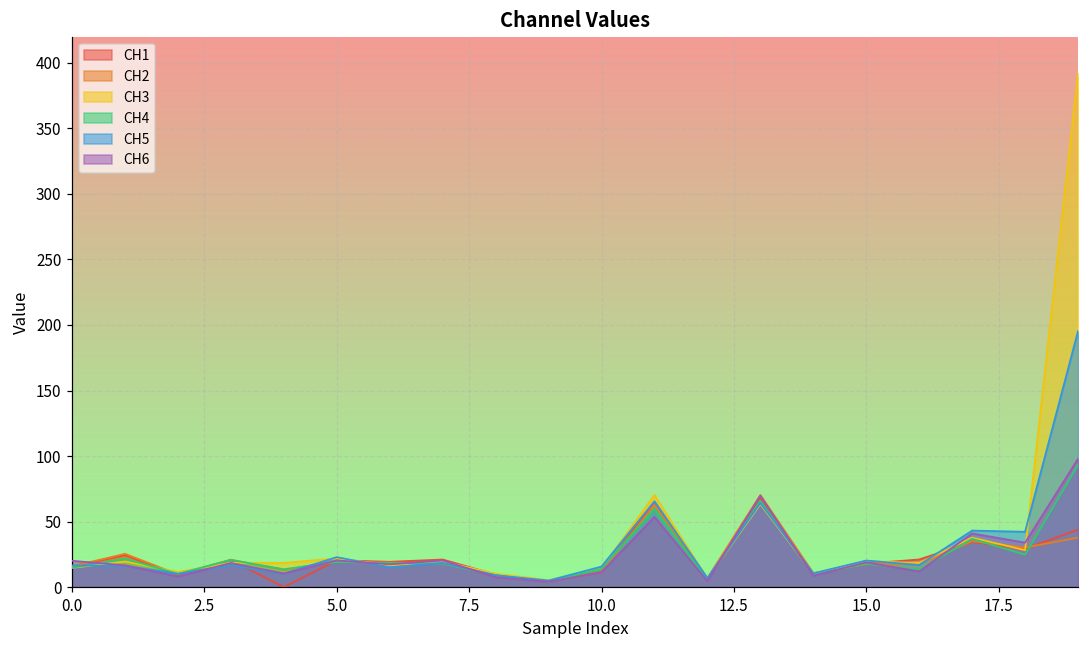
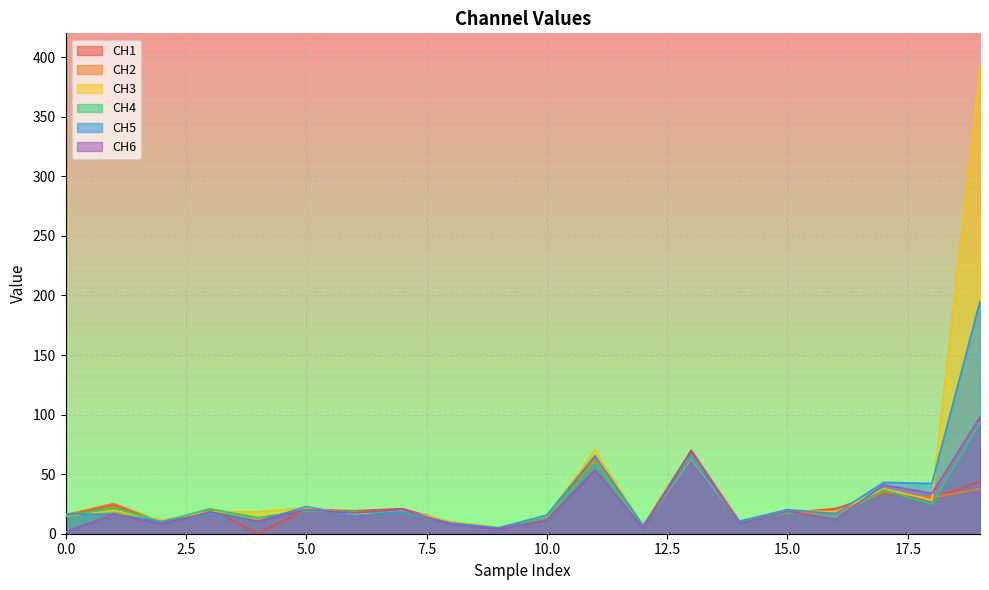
CH6, 0.0: 20 -> 1
